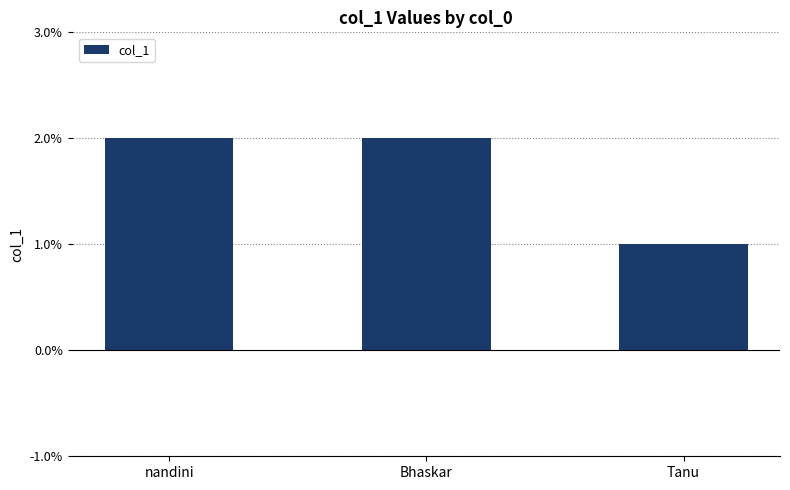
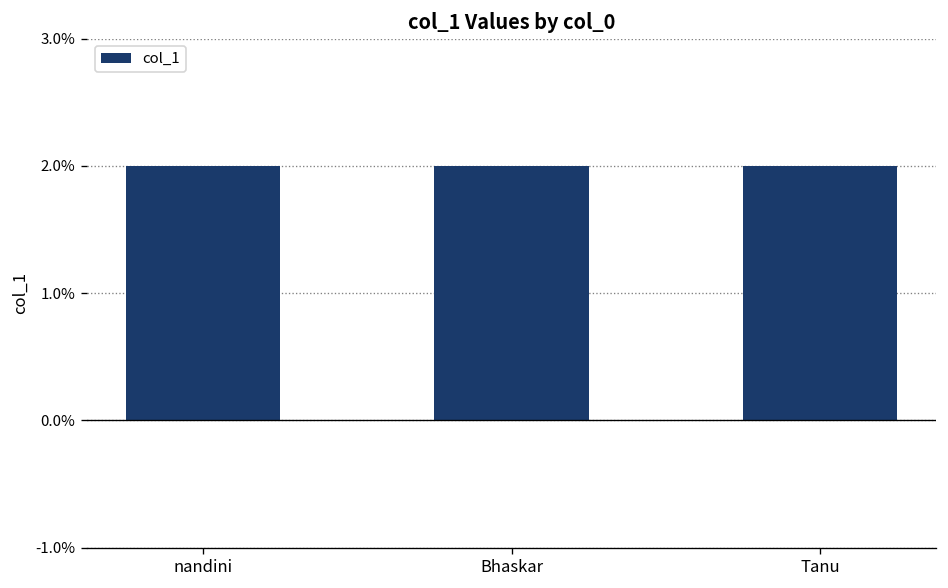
Tanu: 1% -> 2%
